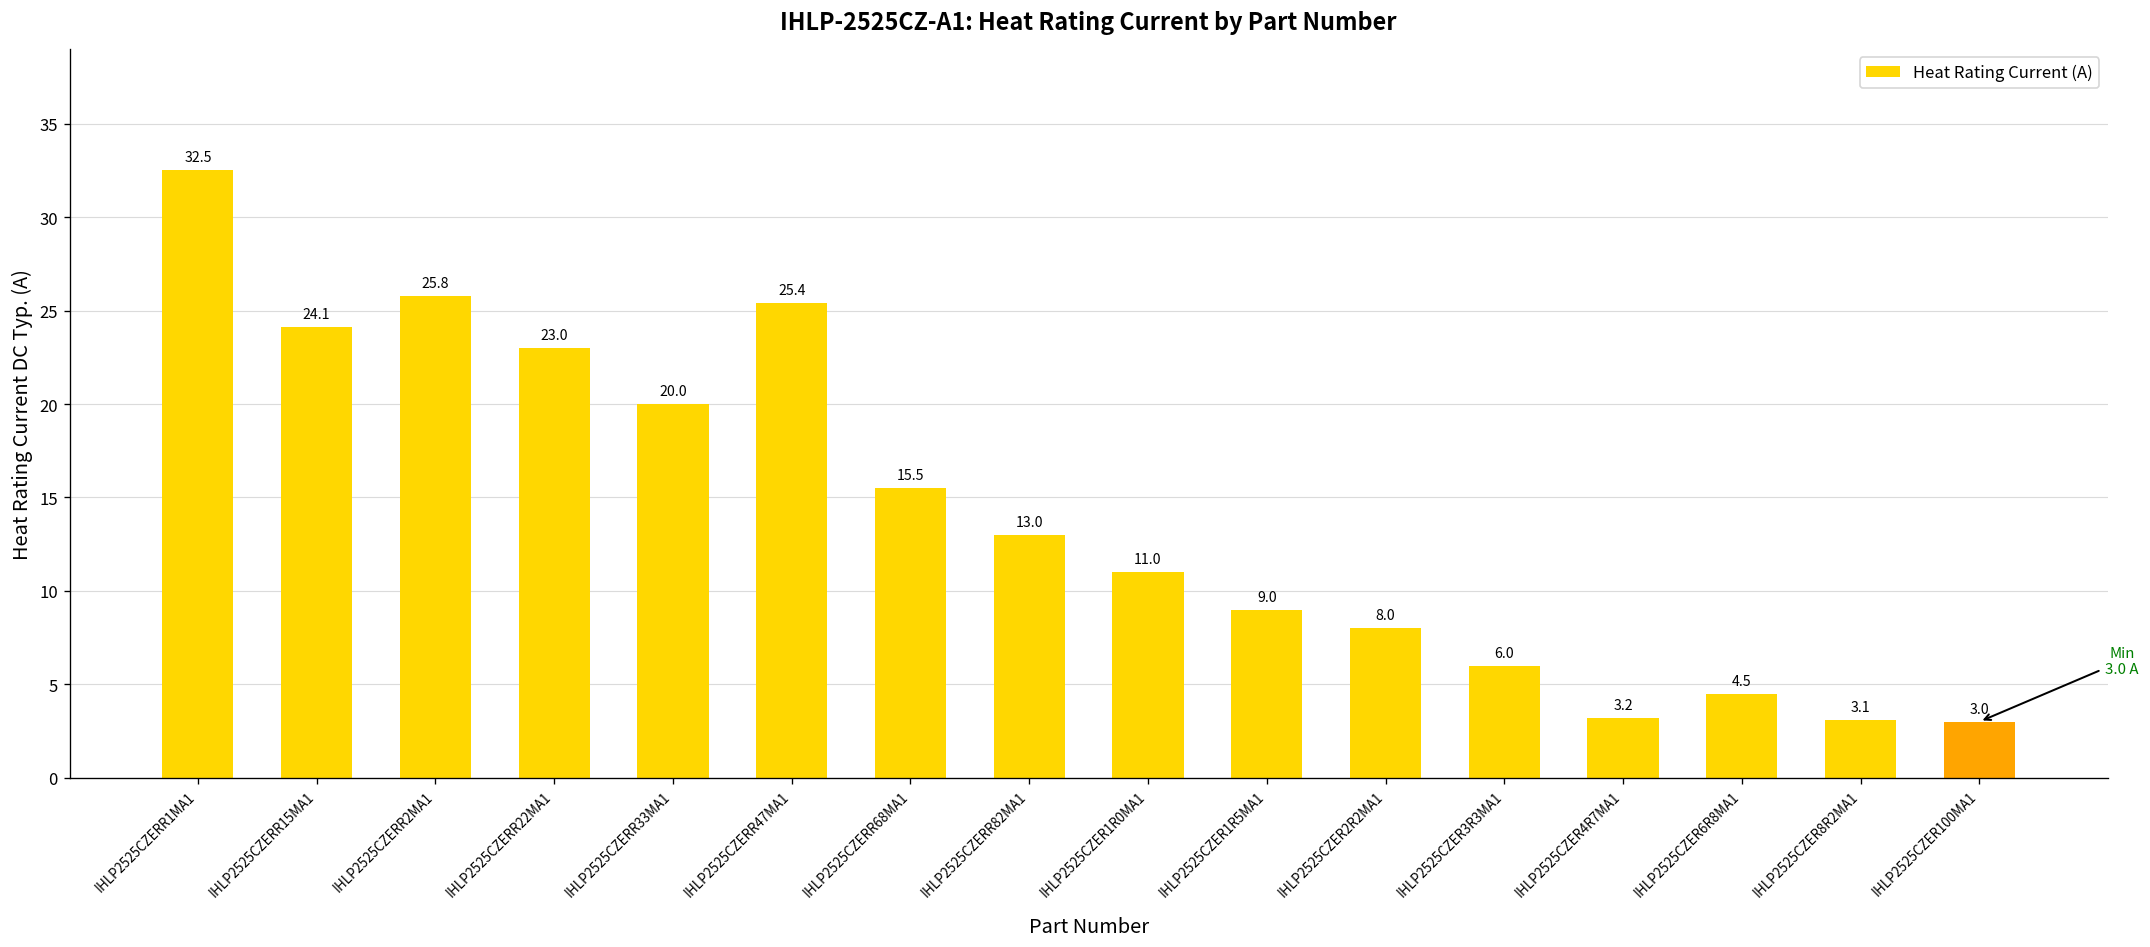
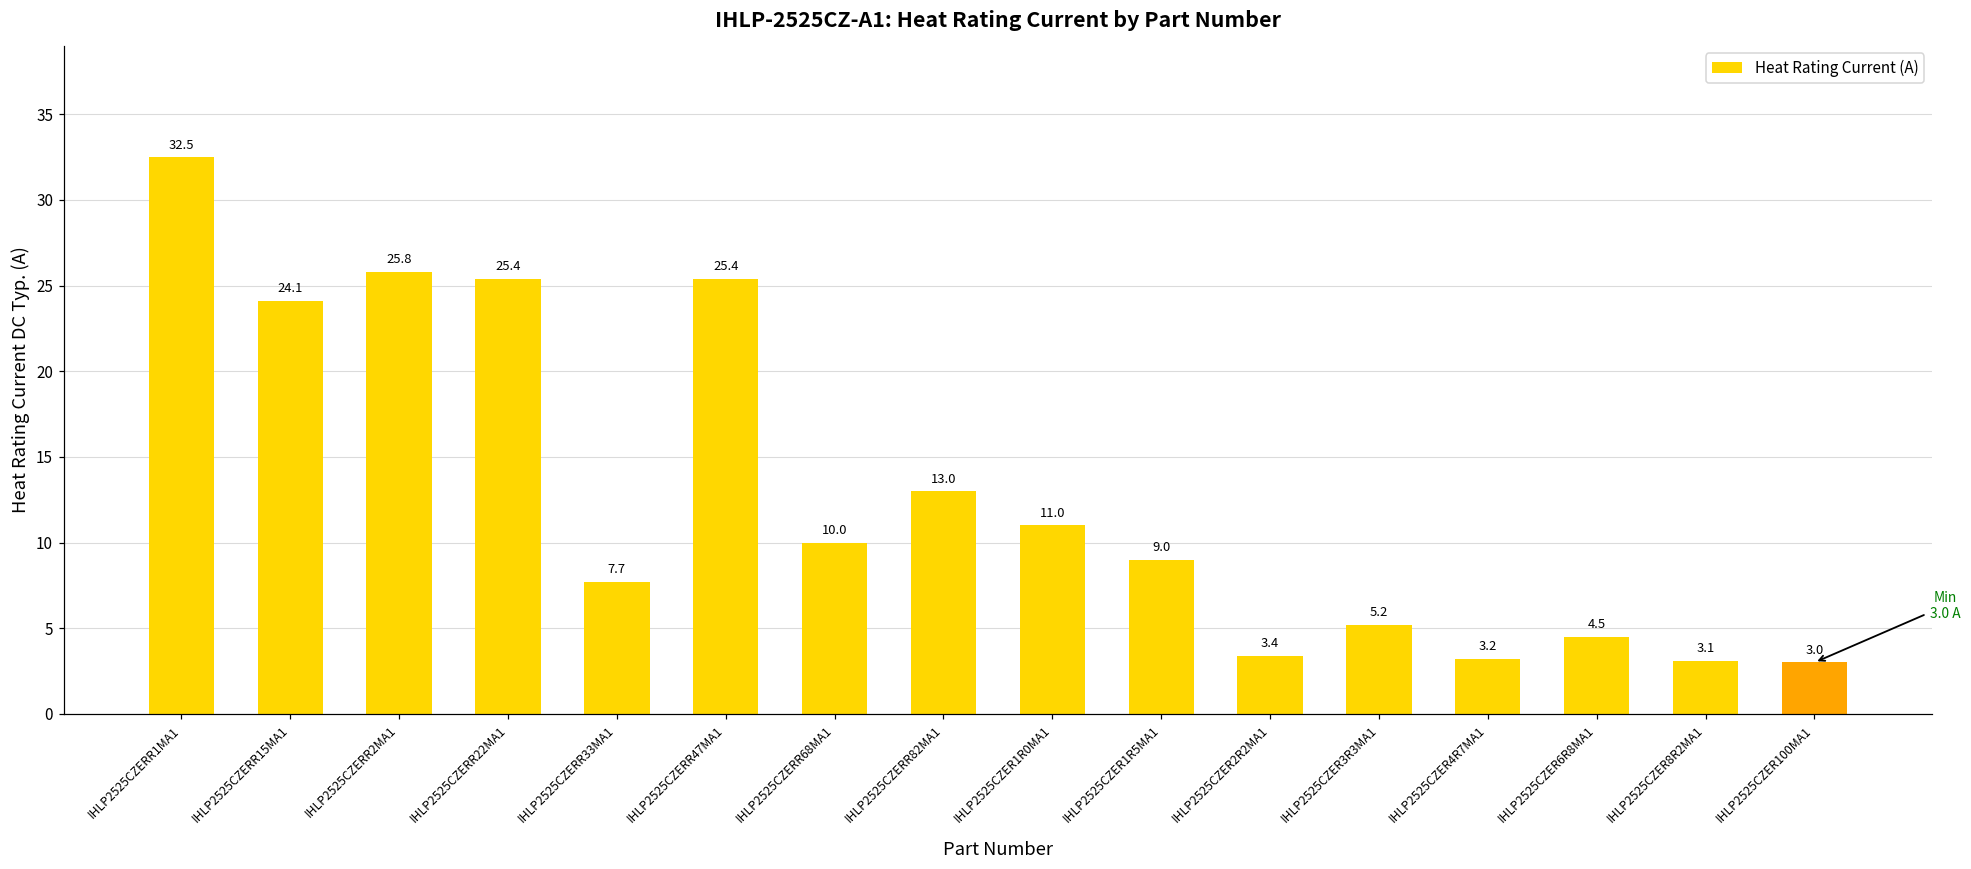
IHLP2525CZERR22MA1: 23.0 -> 25.4
IHLP2525CZERR33MA1: 20.0 -> 7.7
IHLP2525CZERR68MA1: 15.5 -> 10.0
IHLP2525CZER2R2MA1: 8.0 -> 3.4
IHLP2525CZER3R3MA1: 6.0 -> 5.2
